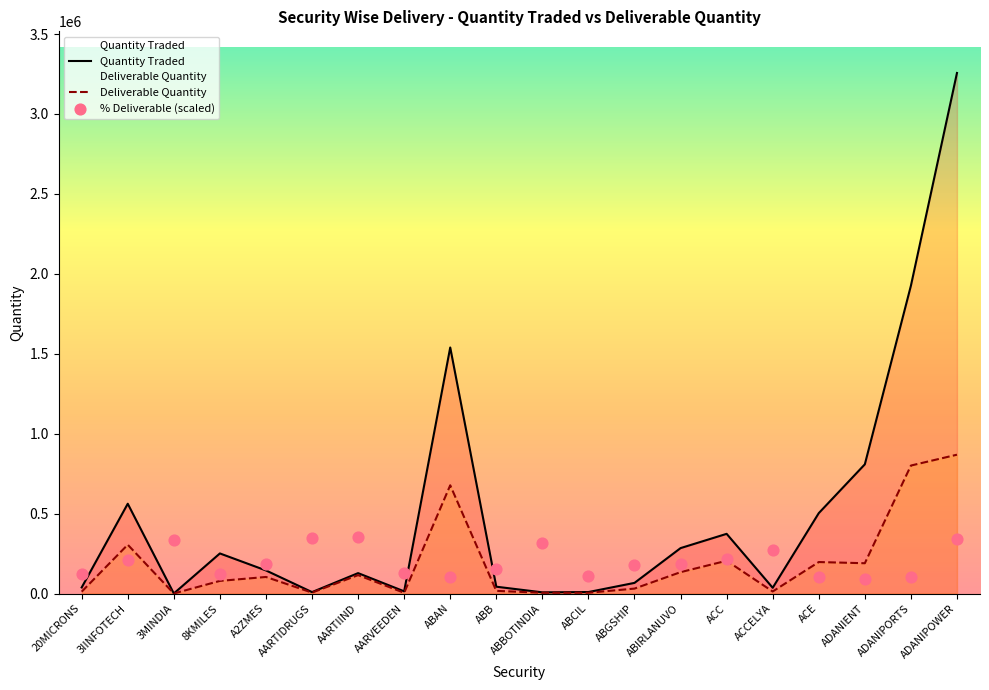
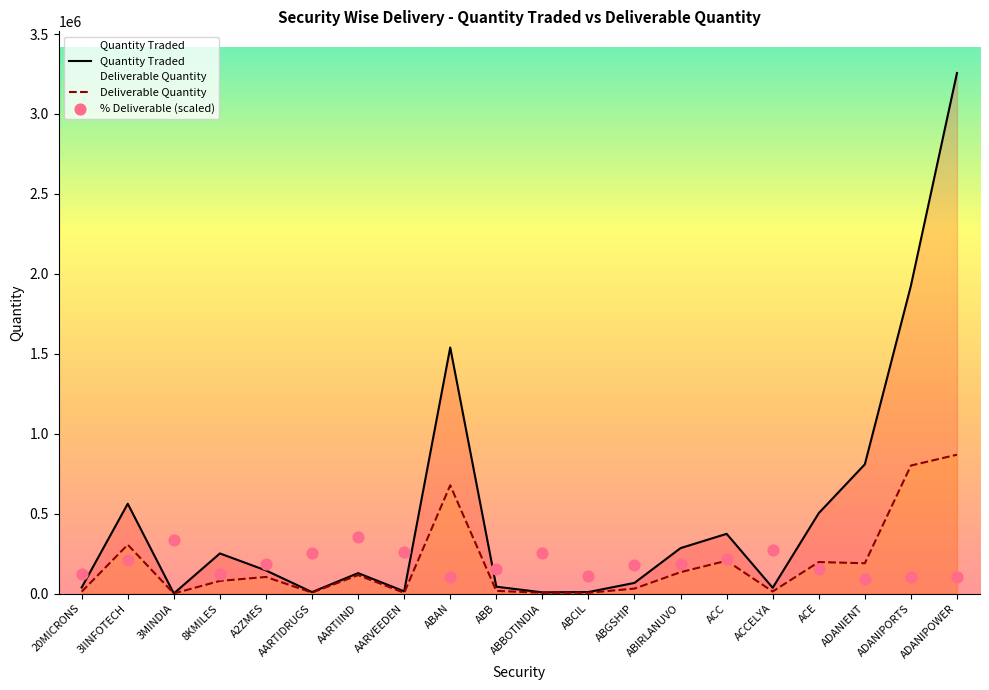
% Deliverable (scaled), AARTIDRUGS: 350000 -> 250000
% Deliverable (scaled), AARVEEDEN: 130000 -> 260000
% Deliverable (scaled), ABBOTINDIA: 310000 -> 250000
% Deliverable (scaled), ACE: 100000 -> 150000
% Deliverable (scaled), ADANIPOWER: 340000 -> 100000
